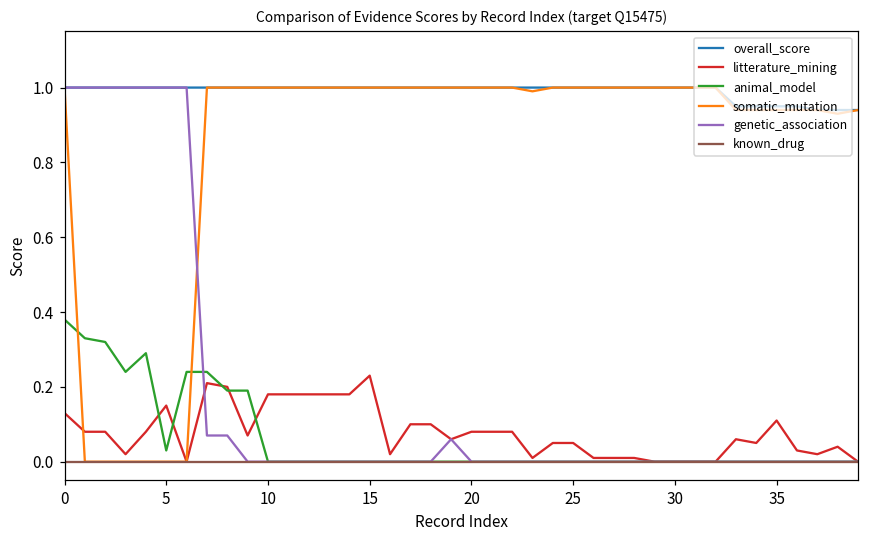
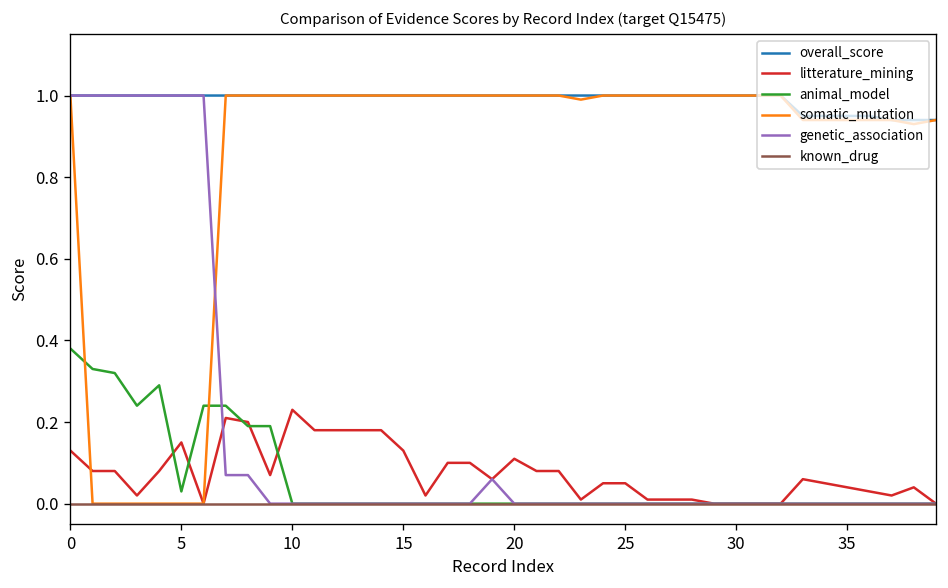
litterature_mining, 10: 0.18 -> 0.23
litterature_mining, 15: 0.23 -> 0.13
litterature_mining, 20: 0.08 -> 0.11
litterature_mining, 35: 0.11 -> 0.04
